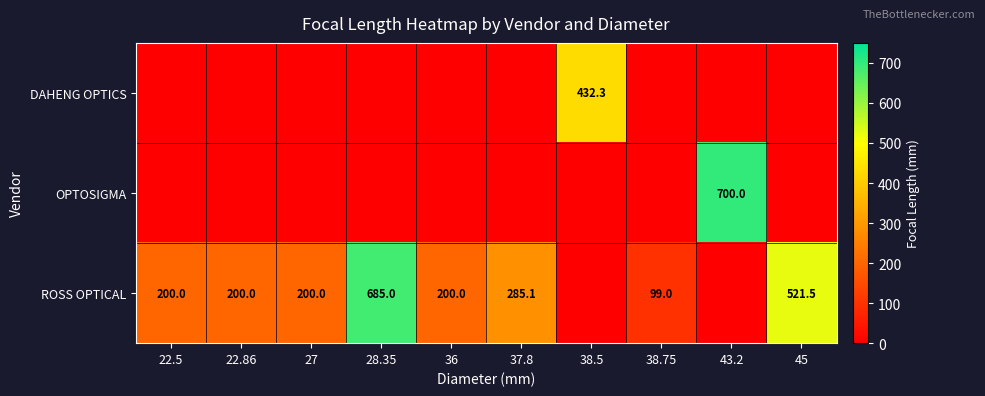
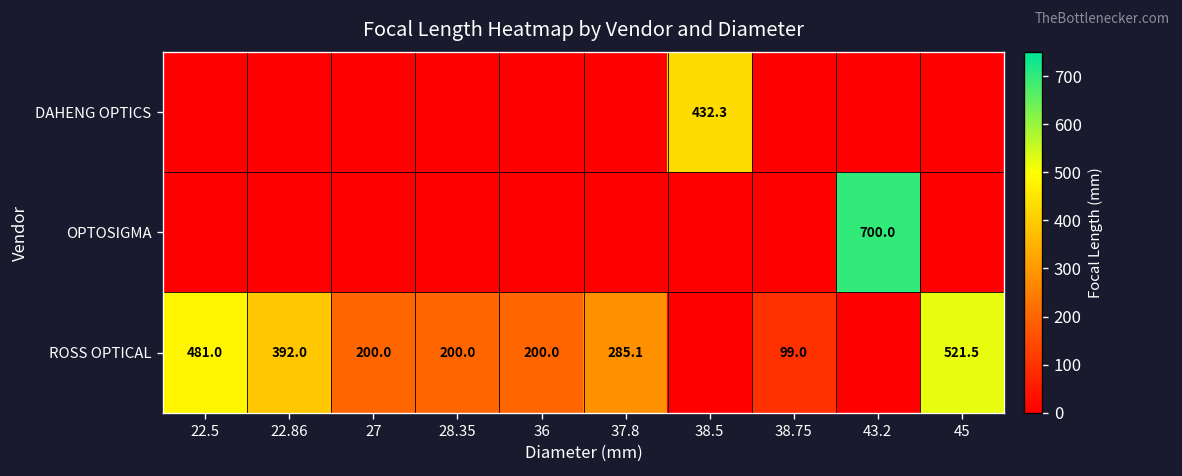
ROSS OPTICAL, 22.5: 200.0 -> 481.0
ROSS OPTICAL, 22.86: 200.0 -> 392.0
ROSS OPTICAL, 28.35: 685.0 -> 200.0
